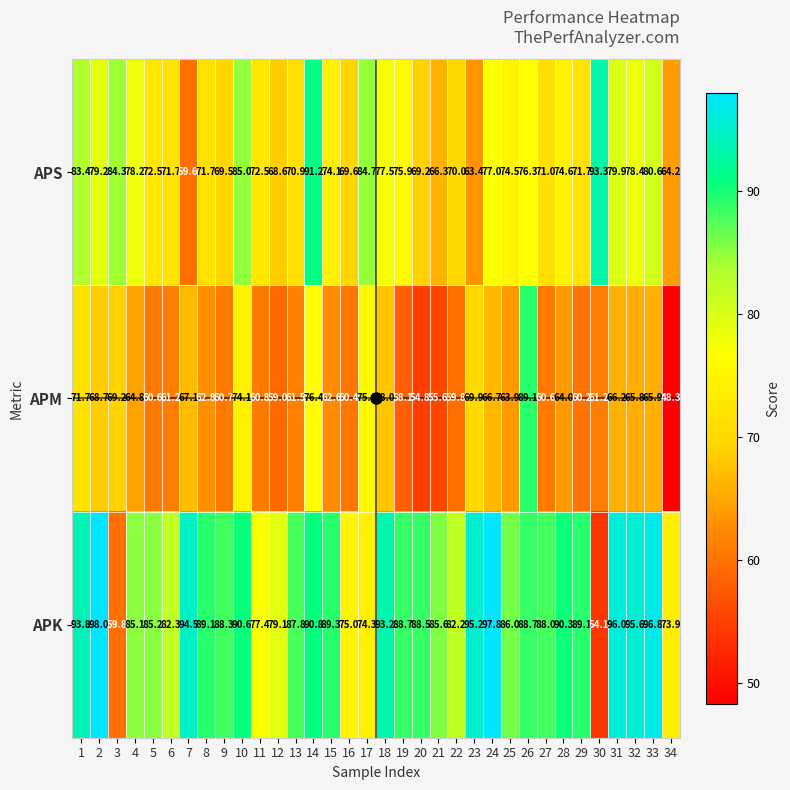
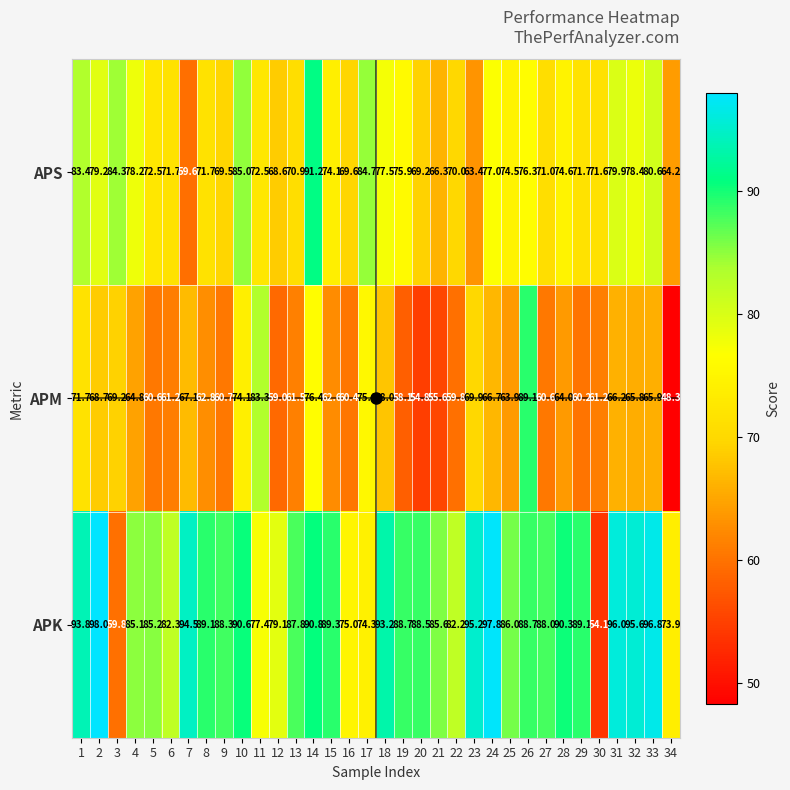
APS, 30: 93.3 -> 71.6
APM, 11: 60.8 -> 83.3
